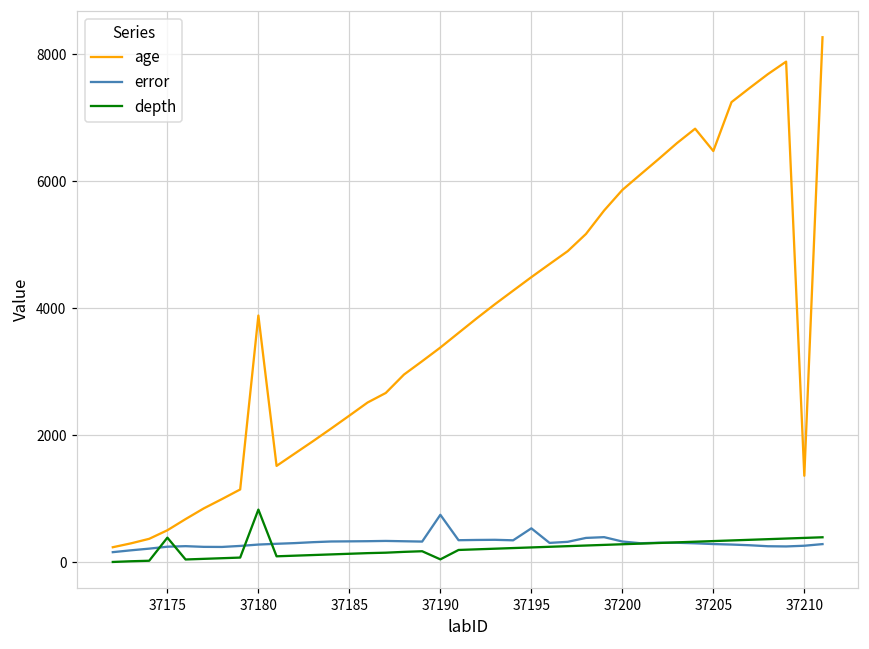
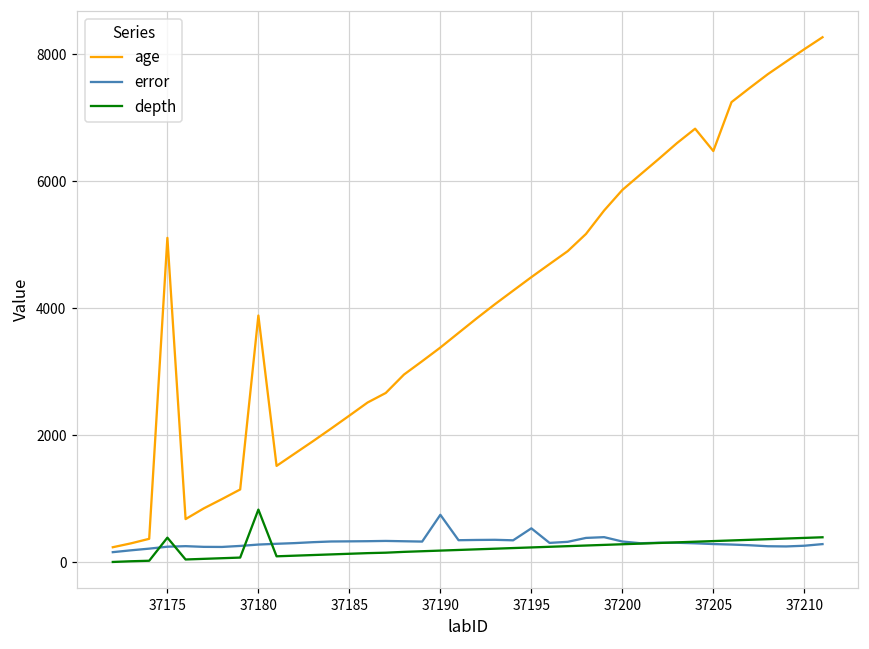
age, 37175: 500 -> 5100
depth, 37190: 0 -> 200
age, 37210: 1400 -> 8100
